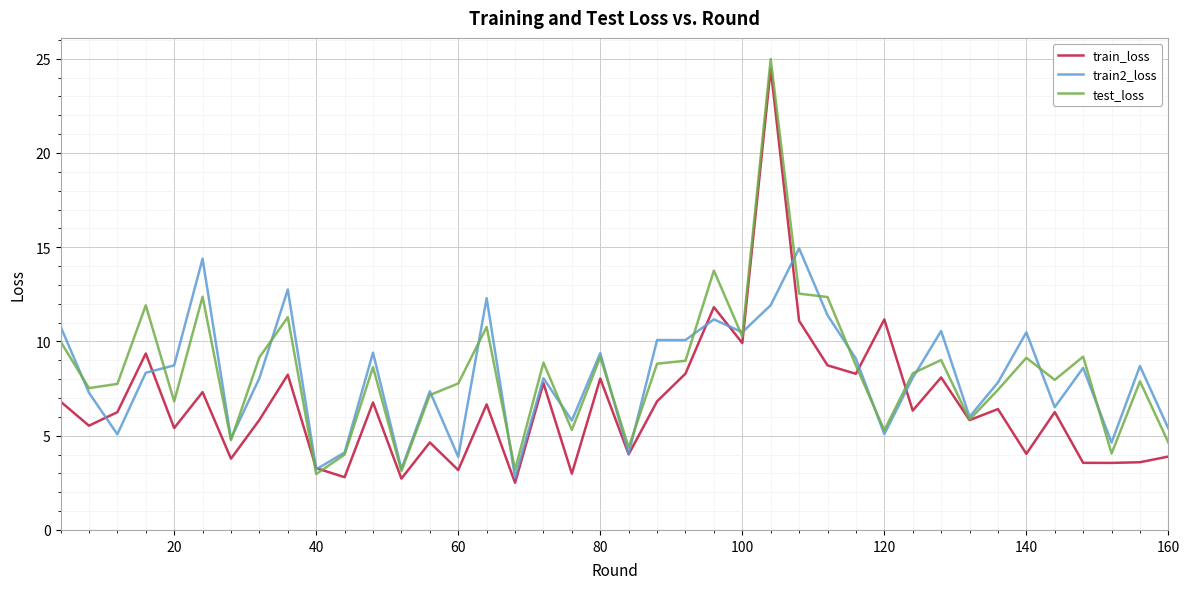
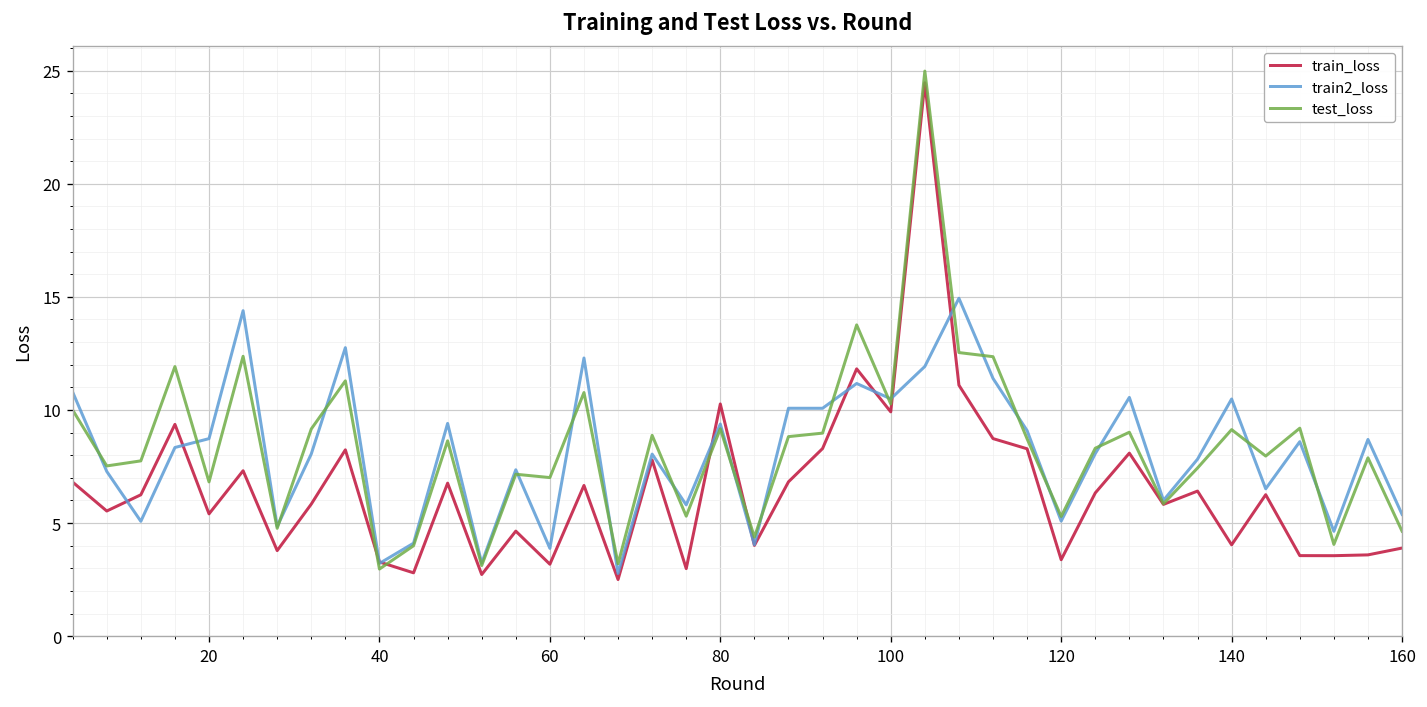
test_loss, 60: 7.8 -> 7.0
train_loss, 80: 8.0 -> 10.3
train_loss, 120: 11.2 -> 3.4
